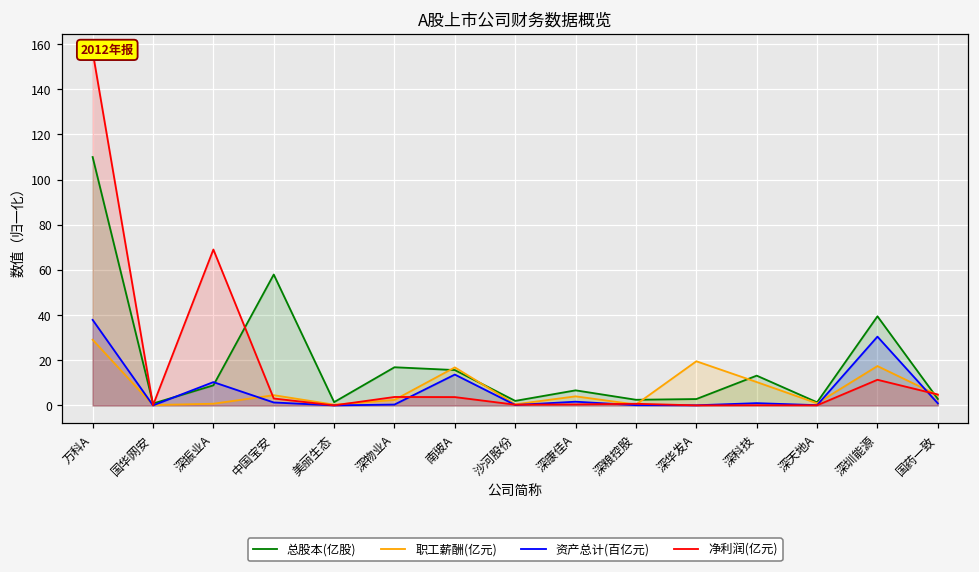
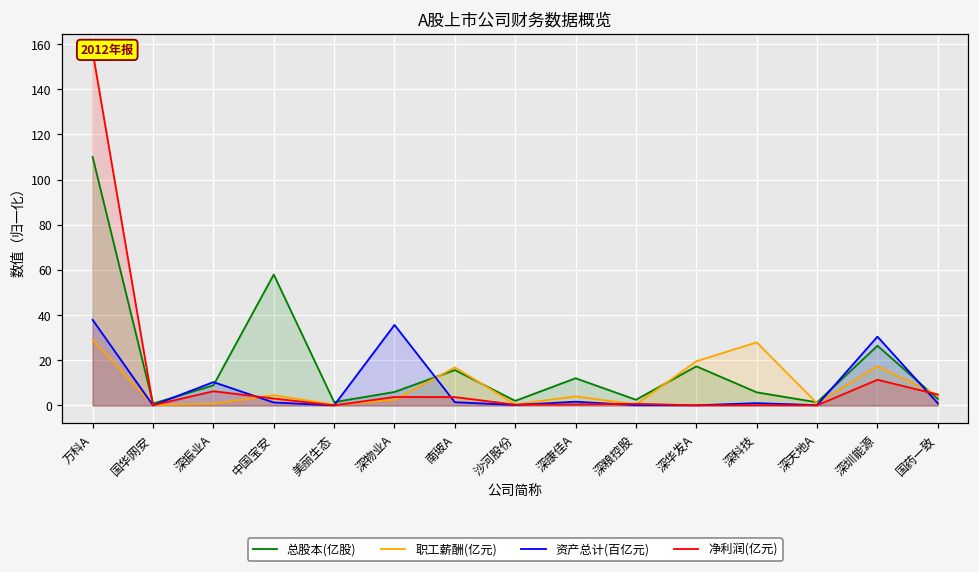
净利润(亿元), 深振业A: 69 -> 6
总股本(亿股), 深物业A: 17 -> 6
资产总计(百亿元), 深物业A: 0 -> 36
资产总计(百亿元), 南玻A: 14 -> 1
总股本(亿股), 深康佳A: 7 -> 12
总股本(亿股), 深华发A: 3 -> 17
总股本(亿股), 深科技: 13 -> 6
职工薪酬(亿元), 深科技: 10 -> 28
总股本(亿股), 深圳能源: 39 -> 26
